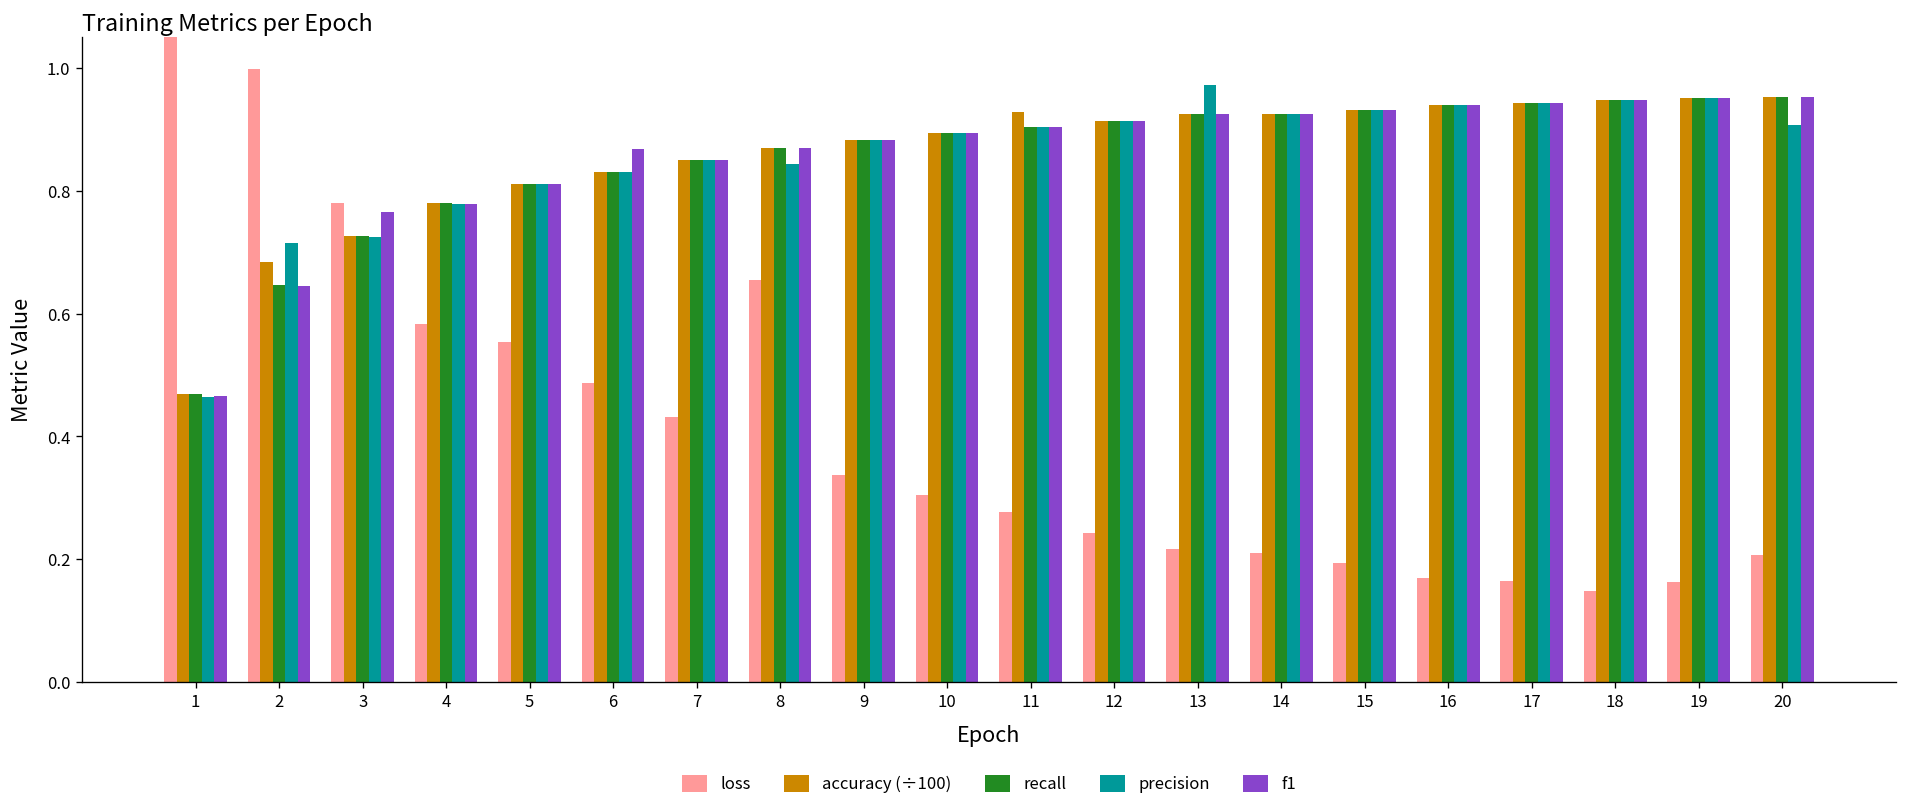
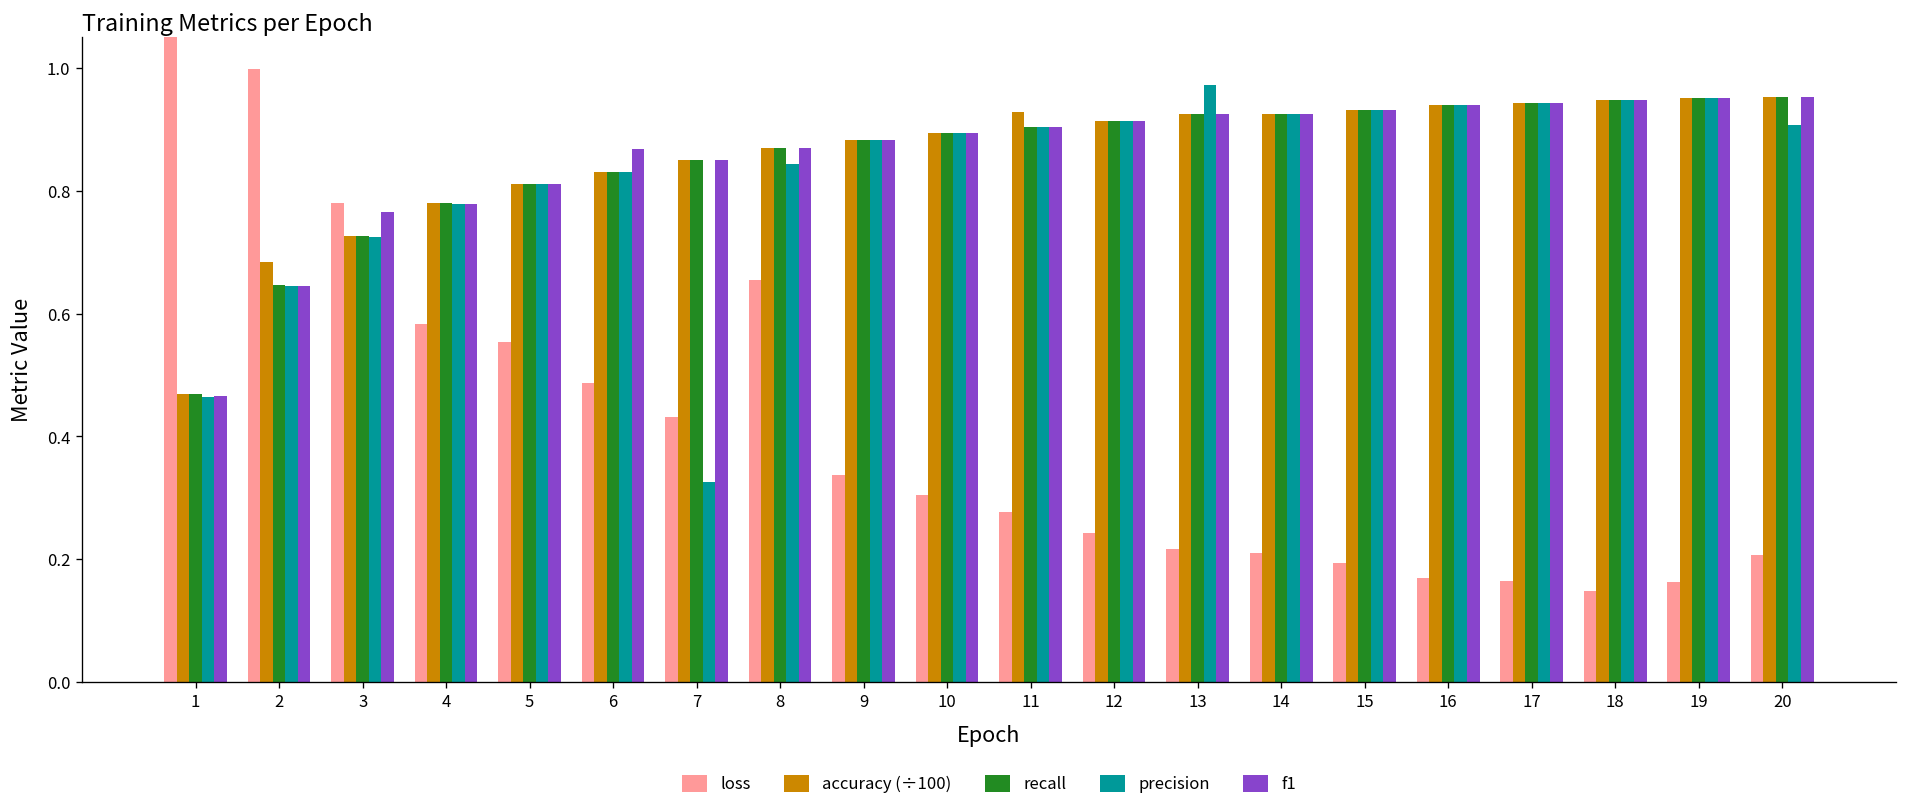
precision, 2: 0.71 -> 0.64
precision, 7: 0.85 -> 0.33
